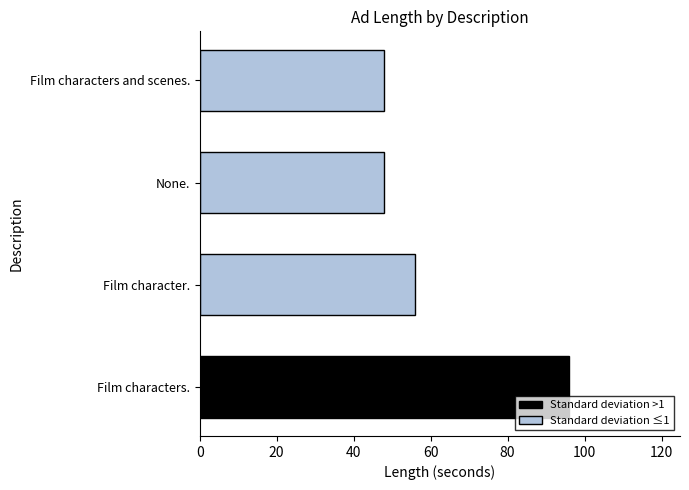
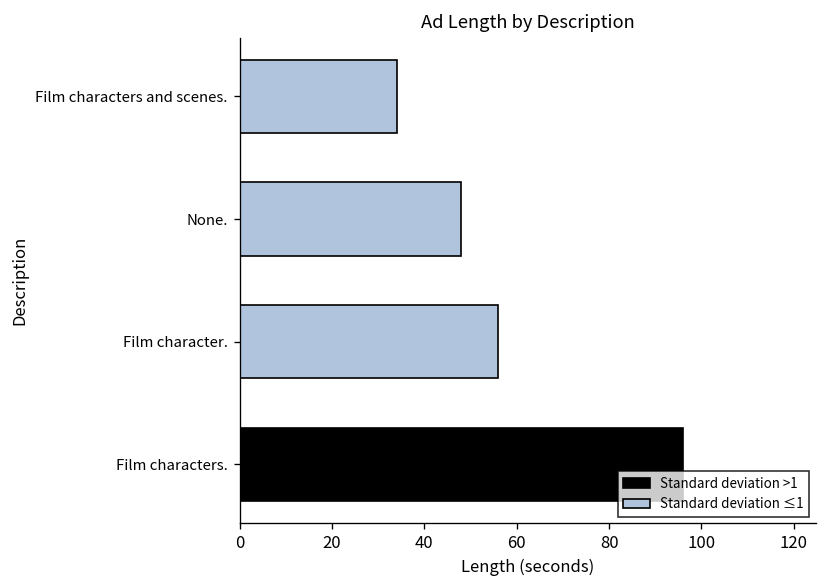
Standard deviation ≤1, Film characters and scenes.: 48 -> 34
